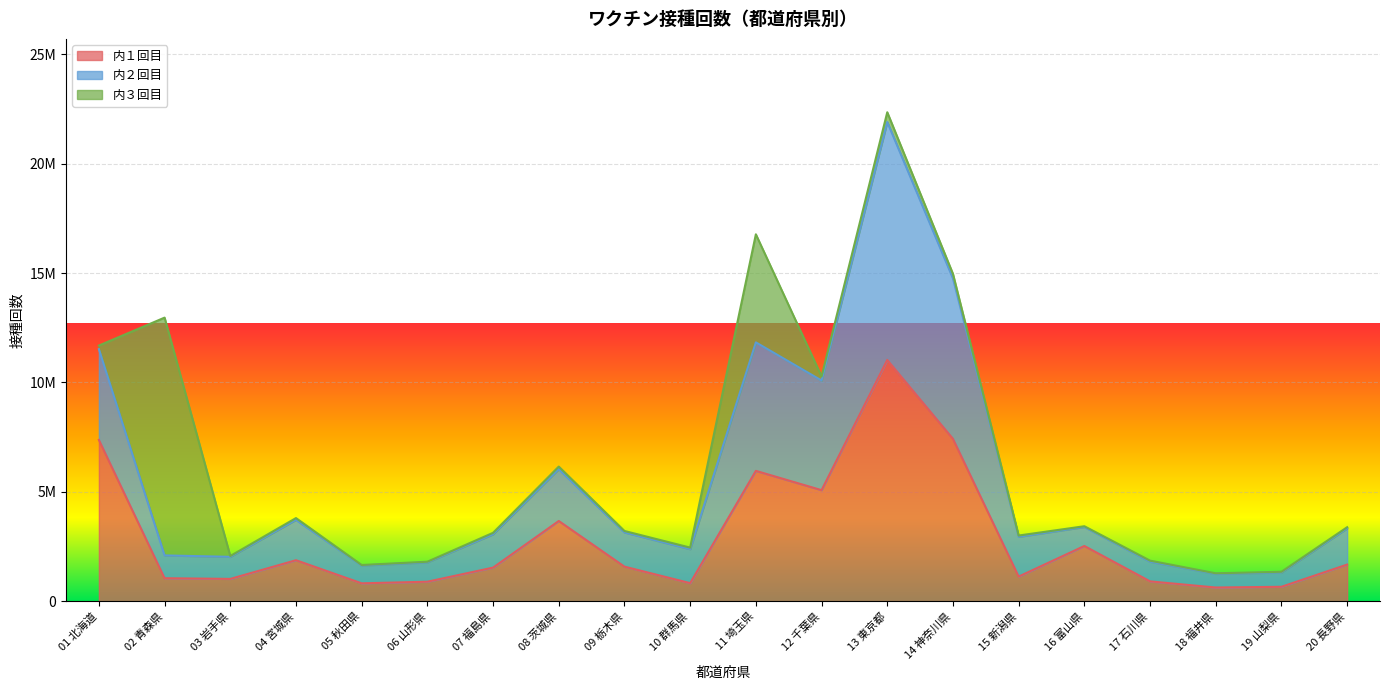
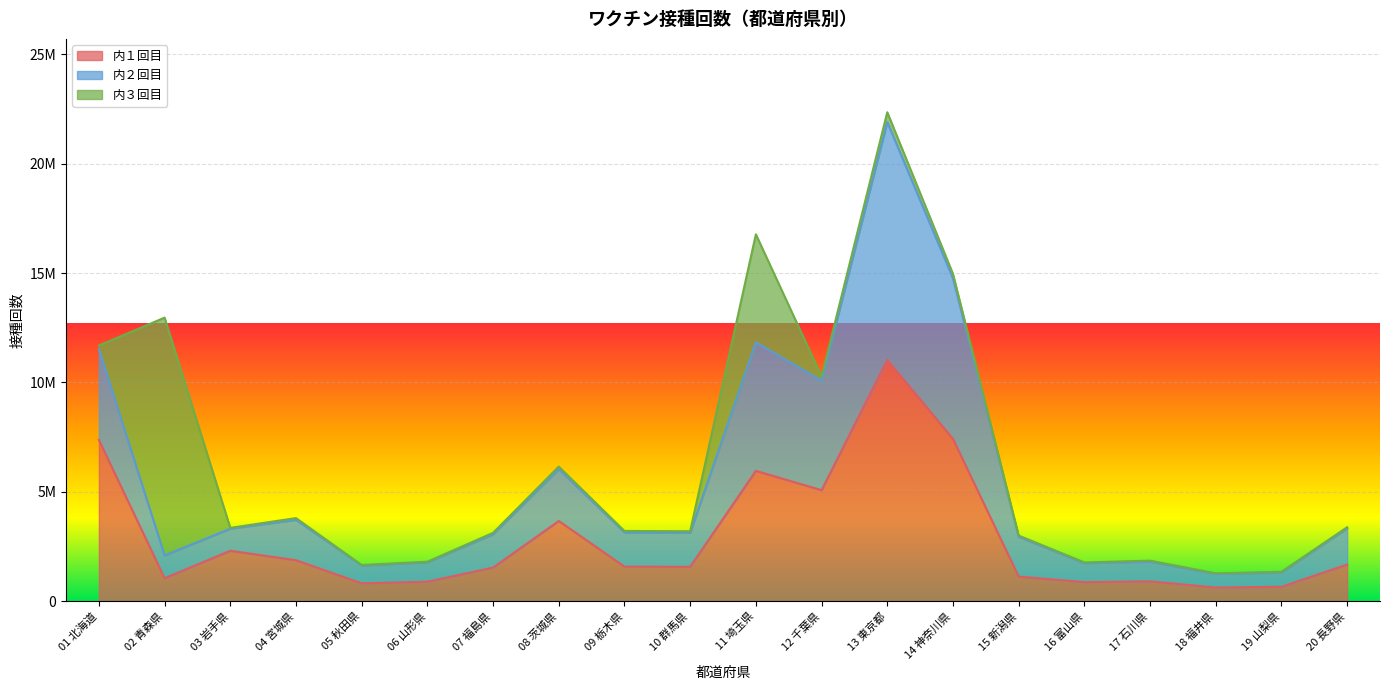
内１回目, 03 岩手県: 1000000 -> 2300000
内１回目, 10 群馬県: 800000 -> 1600000
内１回目, 16 富山県: 2500000 -> 900000
